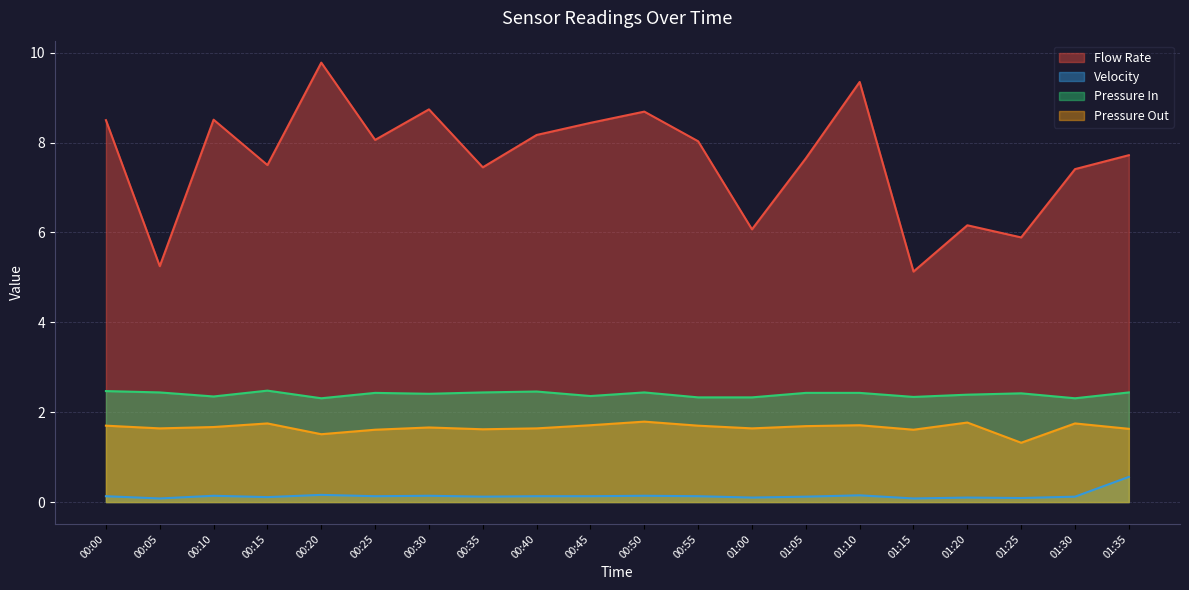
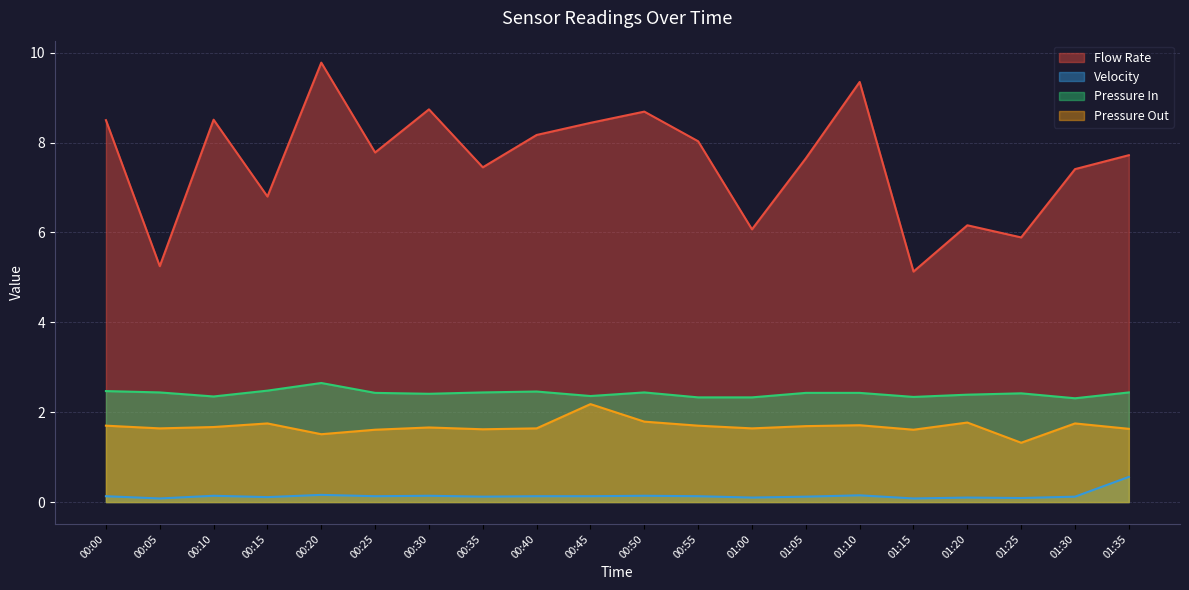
Flow Rate, 00:15: 7.5 -> 6.8
Pressure In, 00:20: 2.3 -> 2.7
Flow Rate, 00:25: 8.1 -> 7.8
Pressure Out, 00:45: 1.7 -> 2.2
